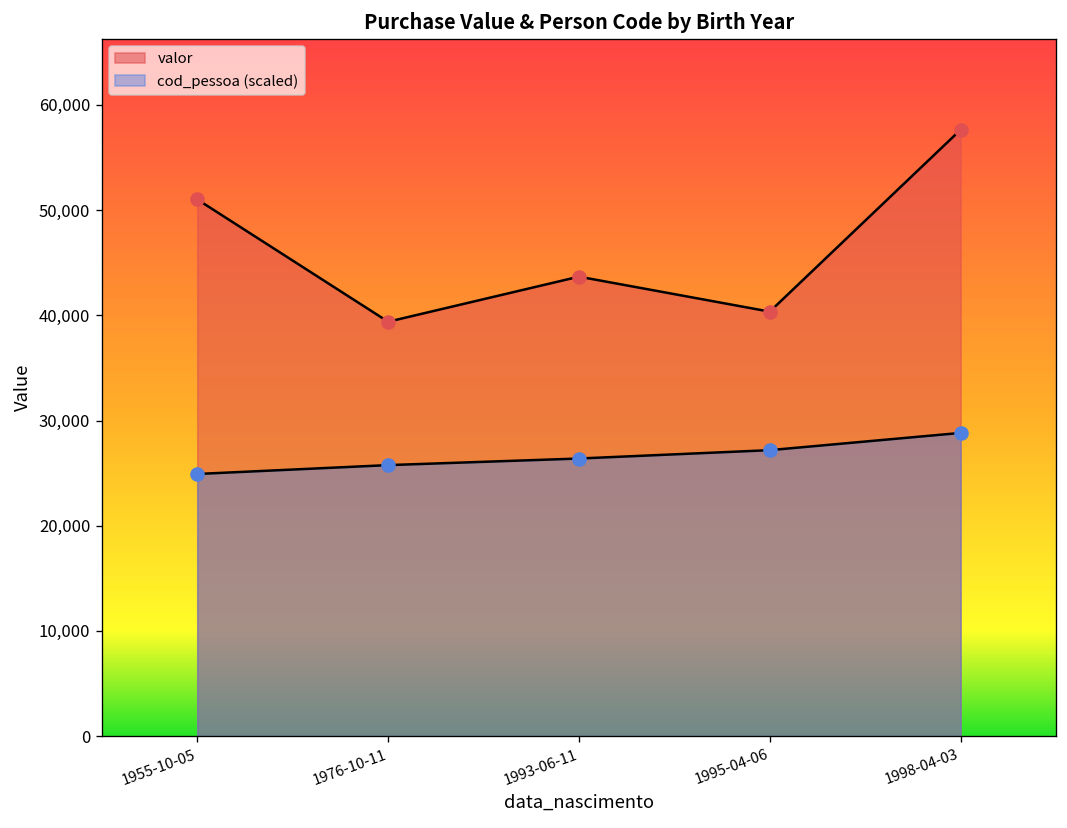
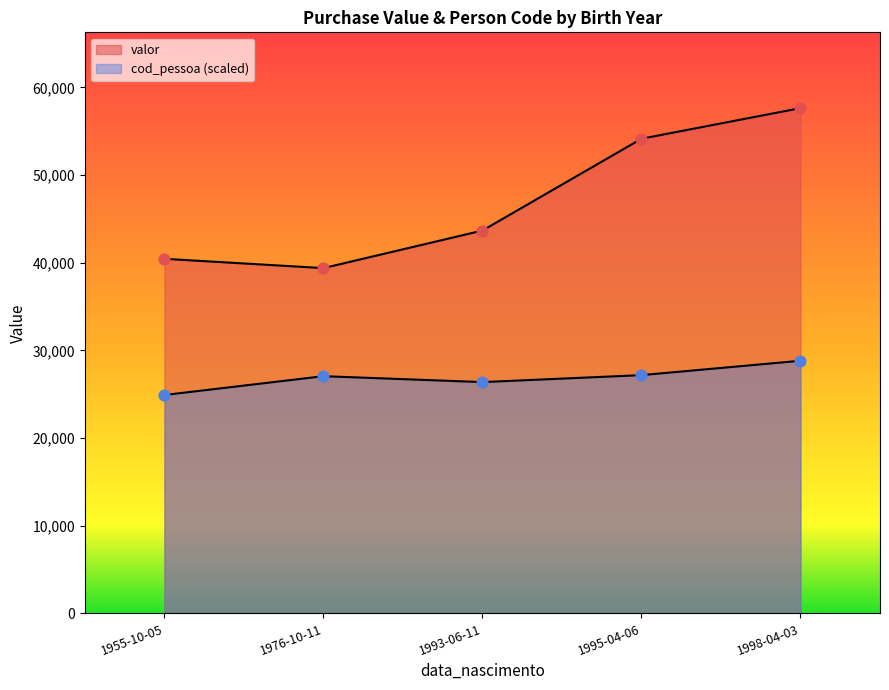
valor, 1955-10-05: 51,000 -> 40,000
cod_pessoa (scaled), 1976-10-11: 26,000 -> 27,000
valor, 1995-04-06: 40,000 -> 54,000
